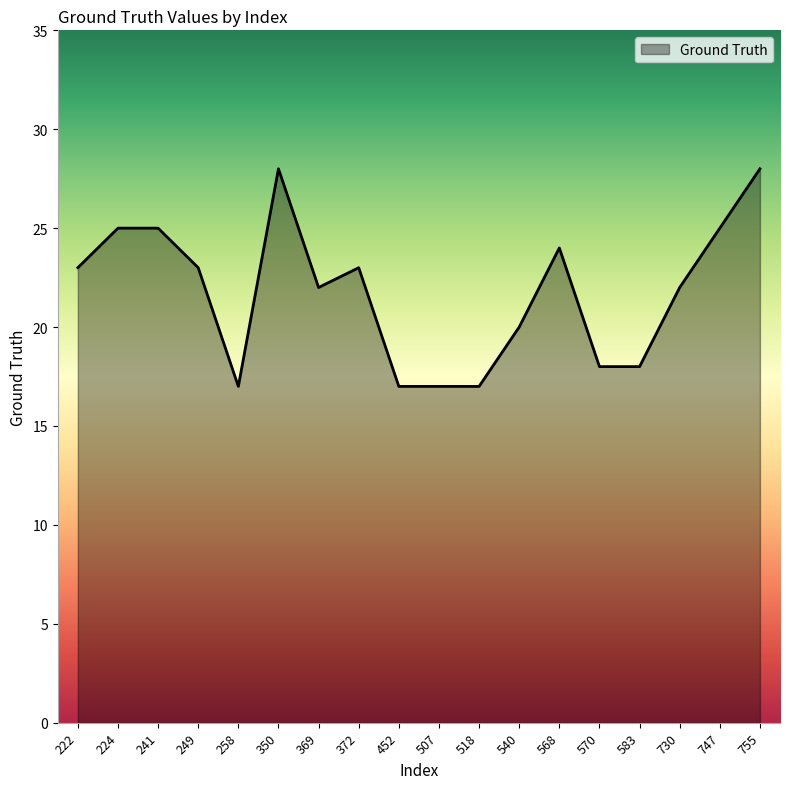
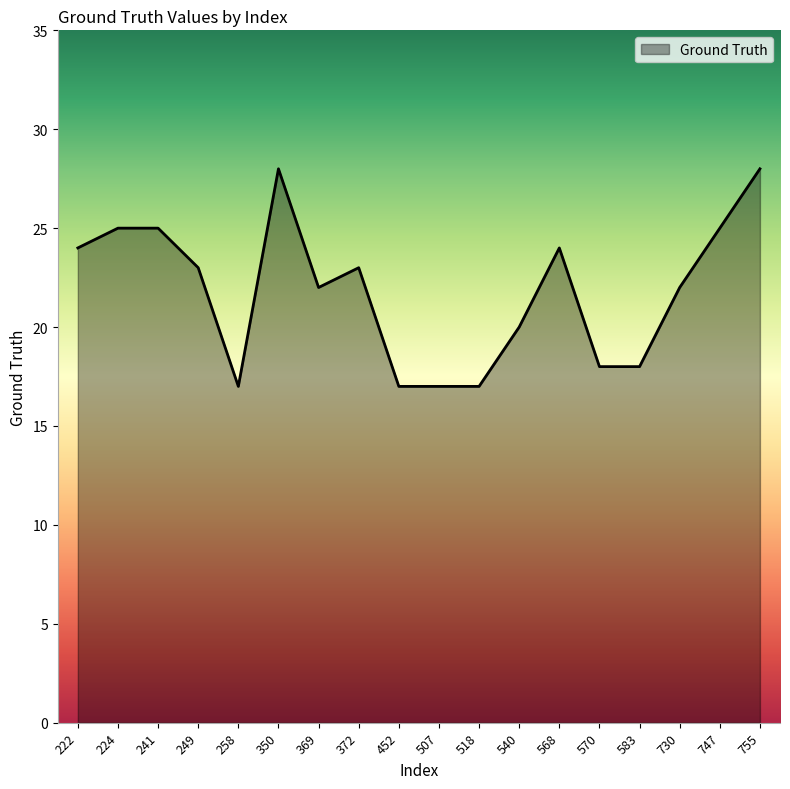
222: 23 -> 24
